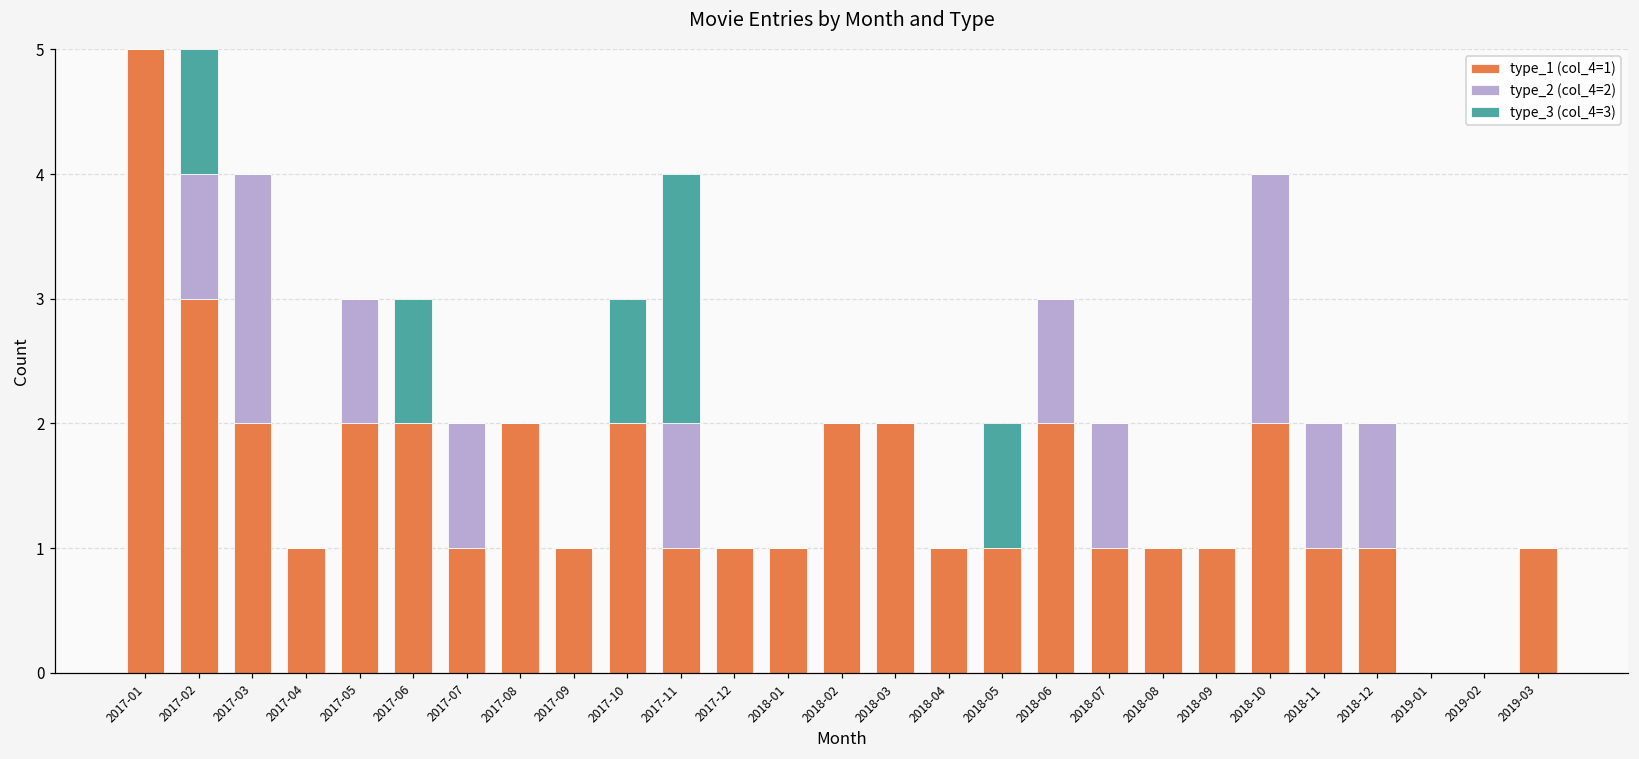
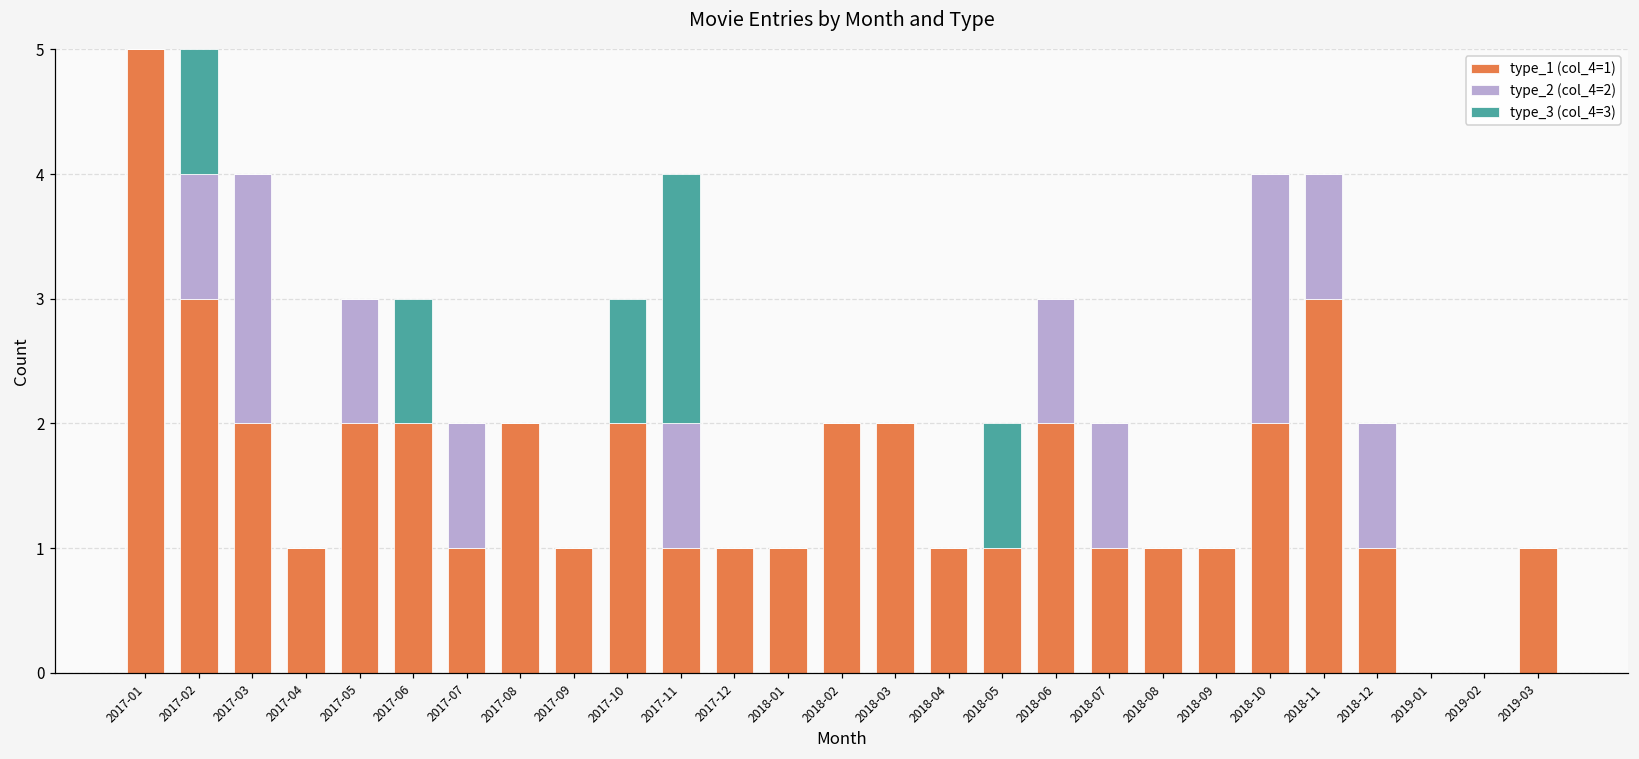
type_1 (col_4=1), 2018-11: 1 -> 3
